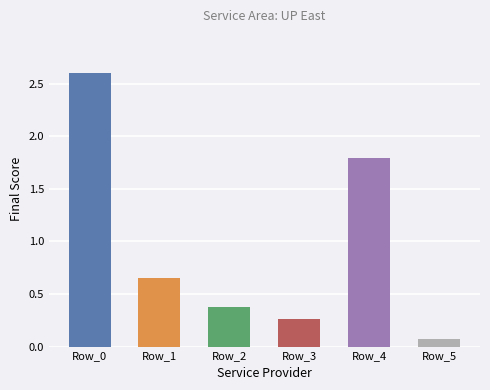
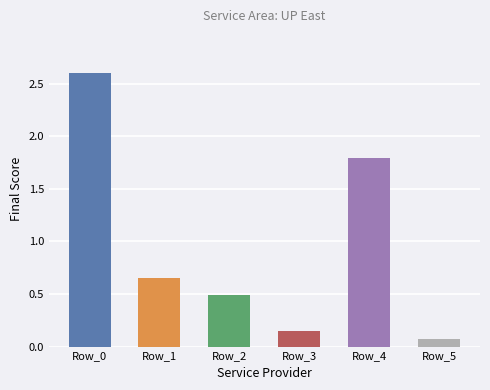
Row_2: 0.37 -> 0.49
Row_3: 0.26 -> 0.15
